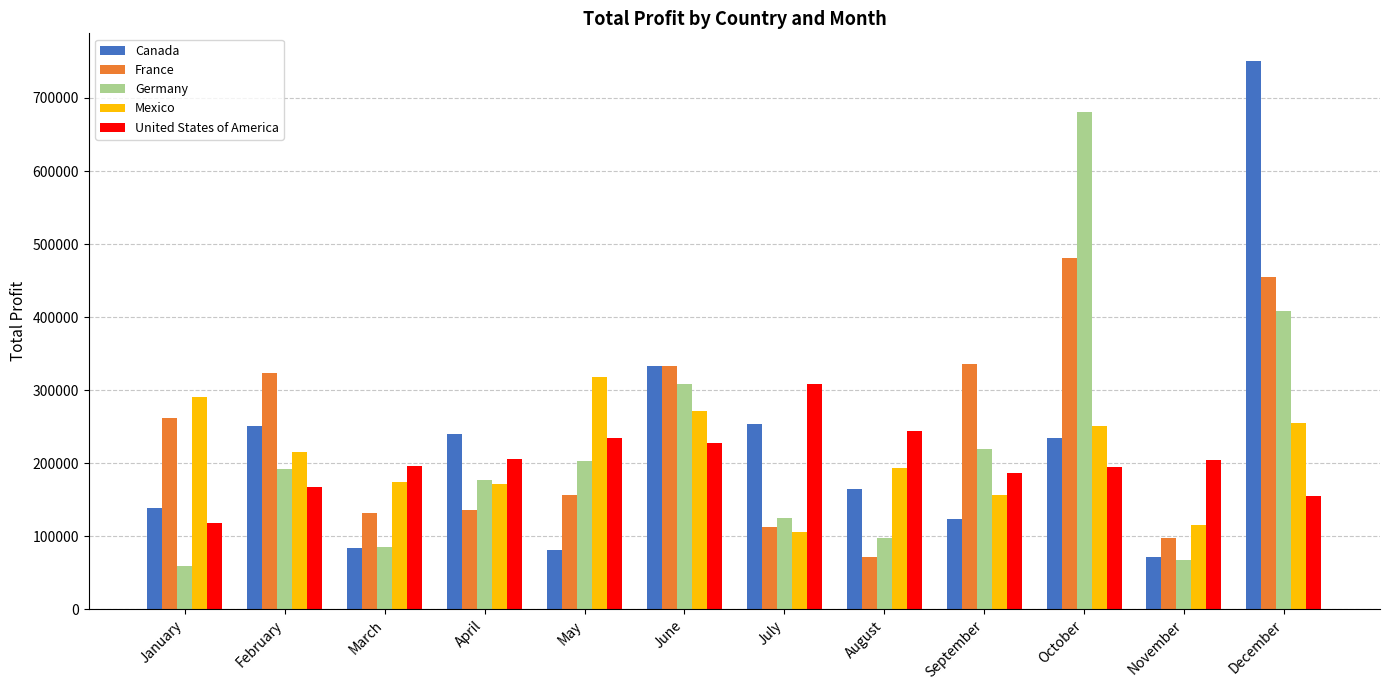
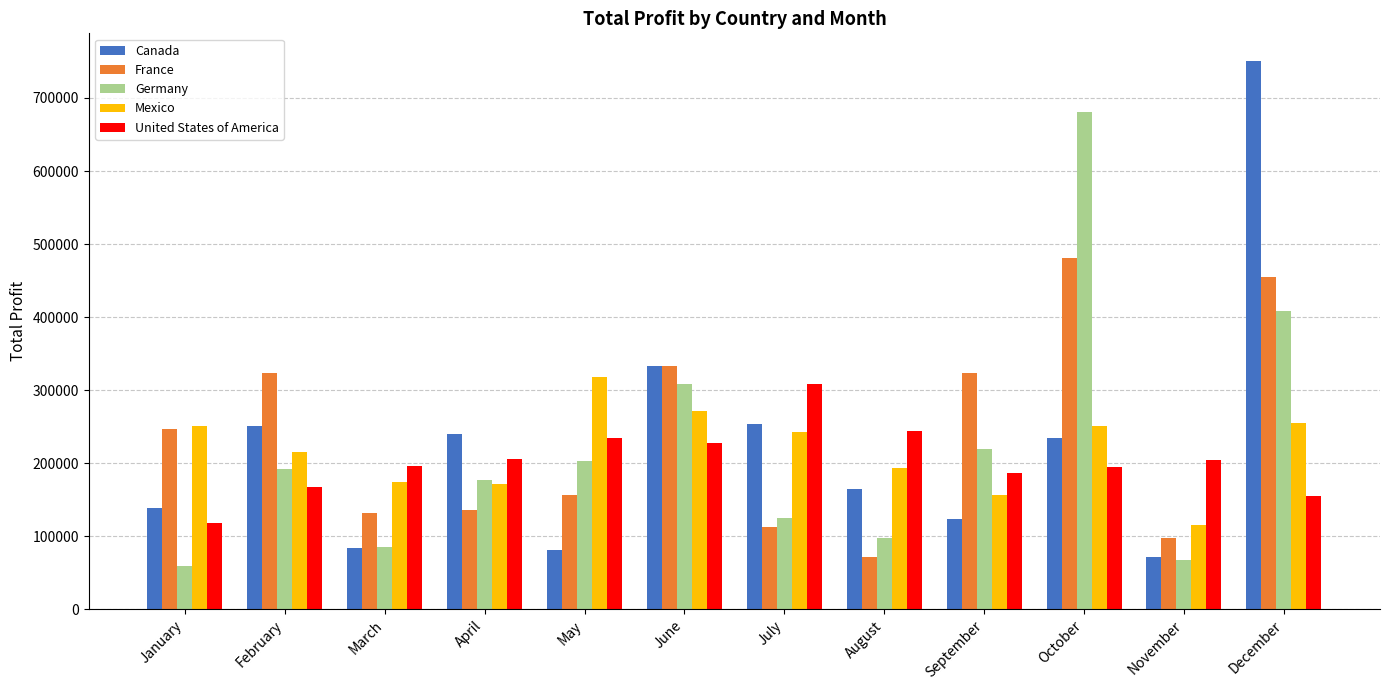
France, January: 260000 -> 250000
Mexico, January: 290000 -> 250000
Mexico, July: 110000 -> 240000
France, September: 340000 -> 320000
